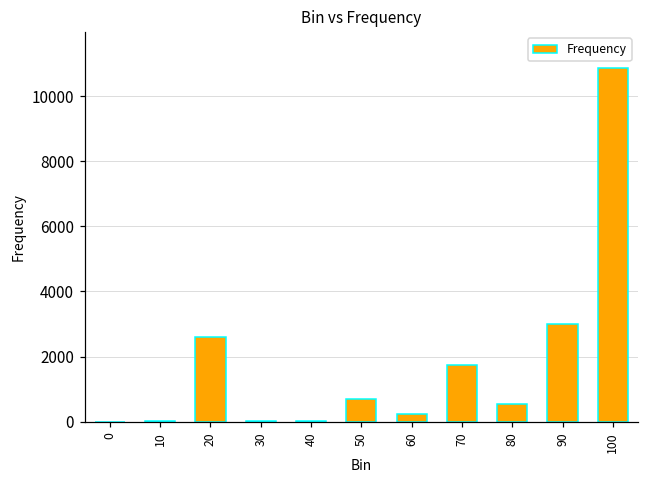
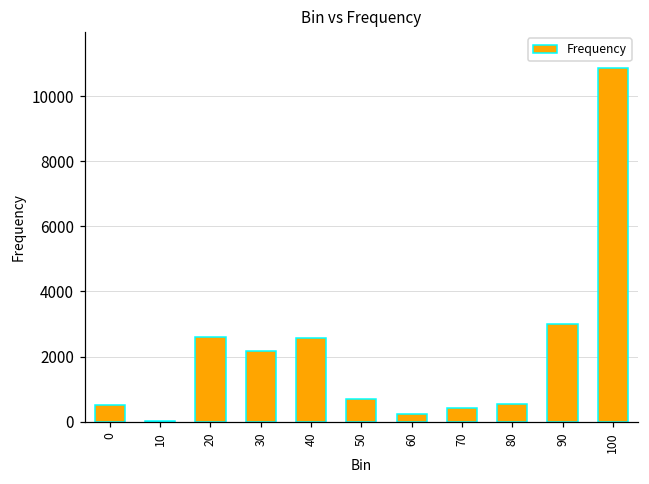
0: 0 -> 500
30: 0 -> 2200
40: 0 -> 2600
70: 1700 -> 400
